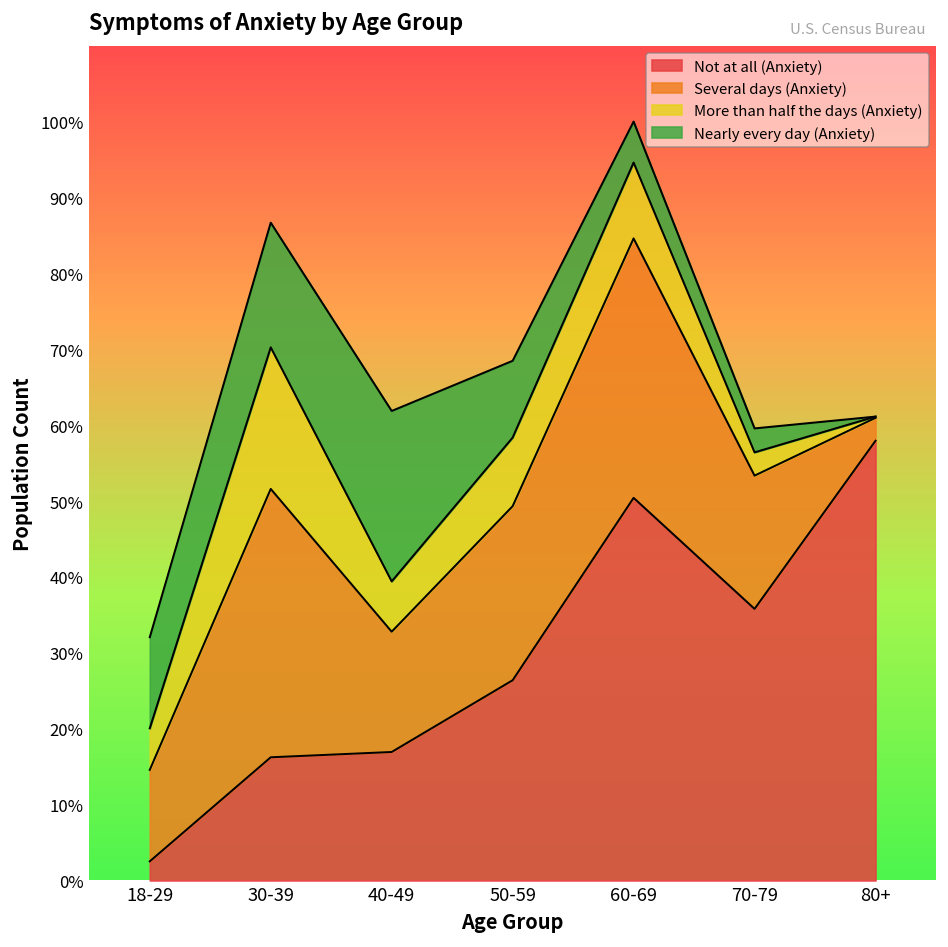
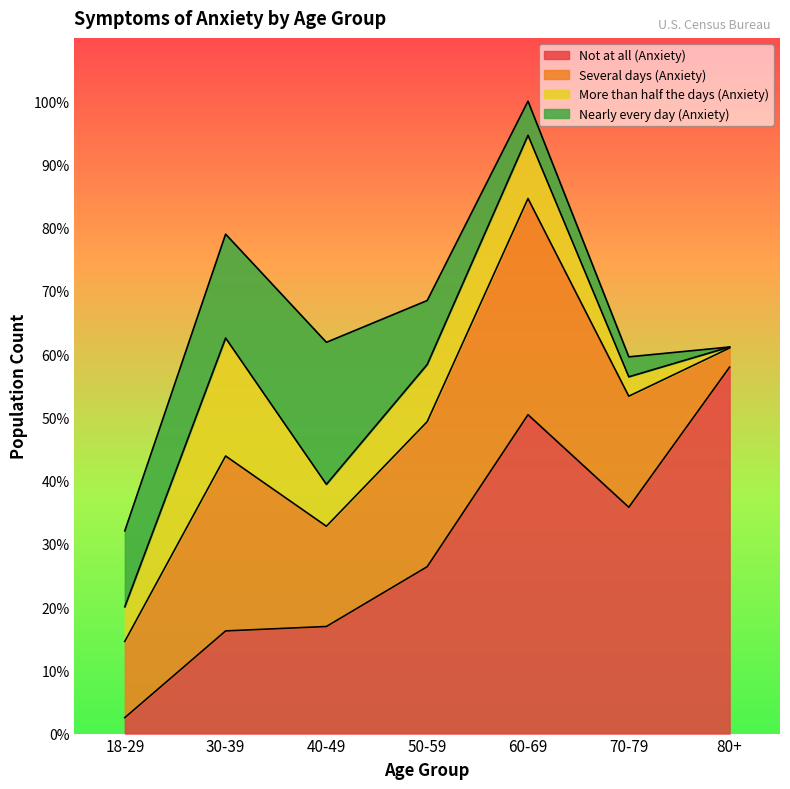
Several days (Anxiety), 30-39: 35% -> 28%
